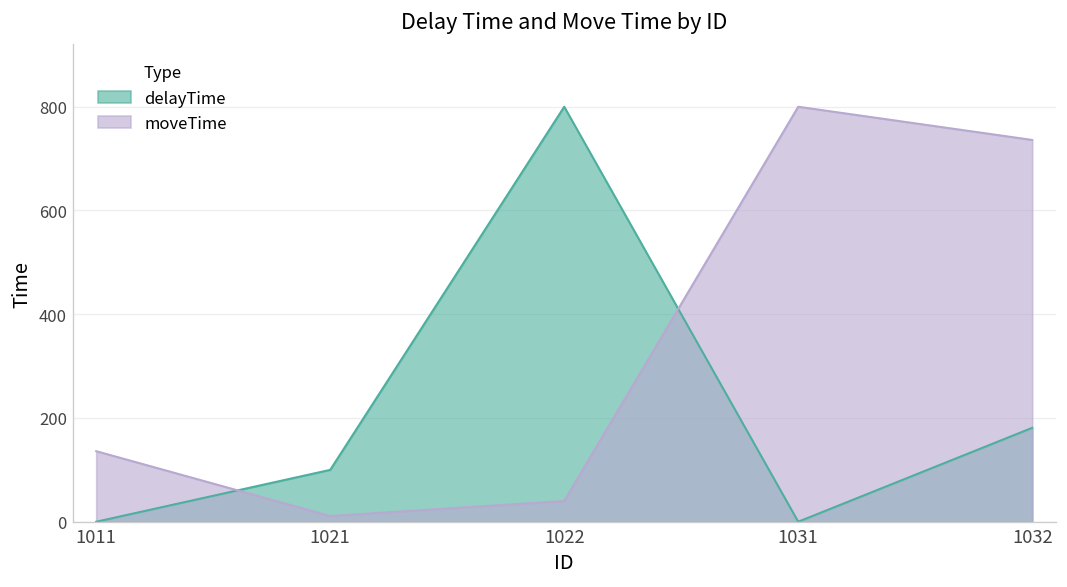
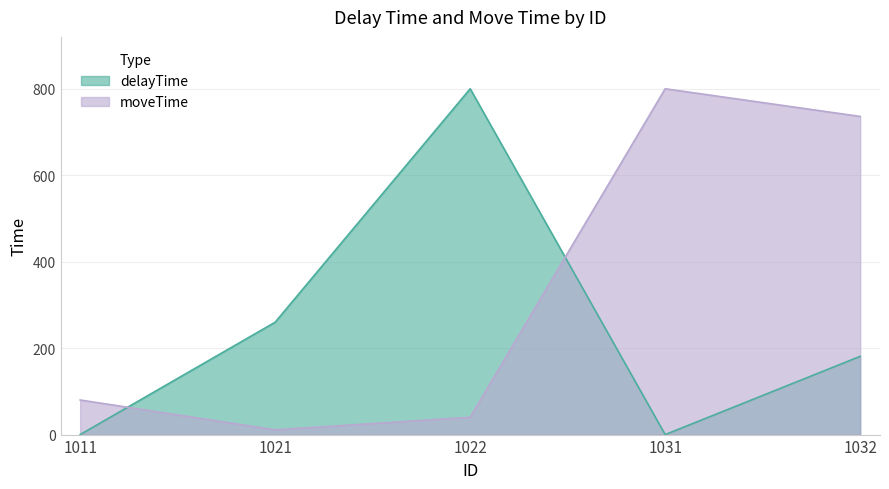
moveTime, 1011: 140 -> 80
delayTime, 1021: 100 -> 260
